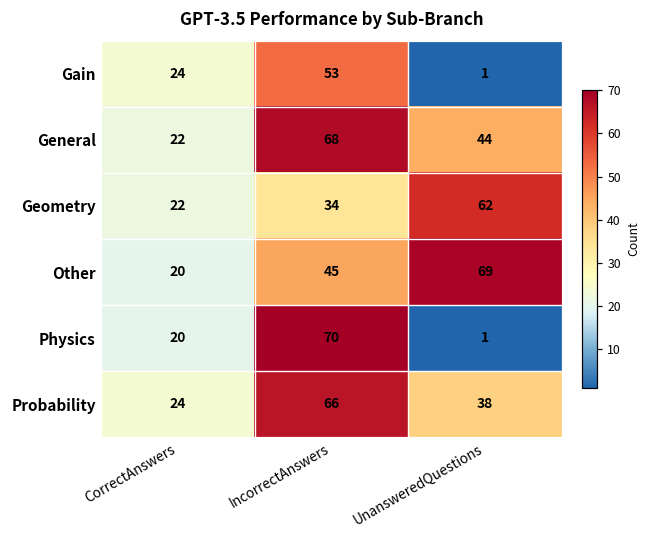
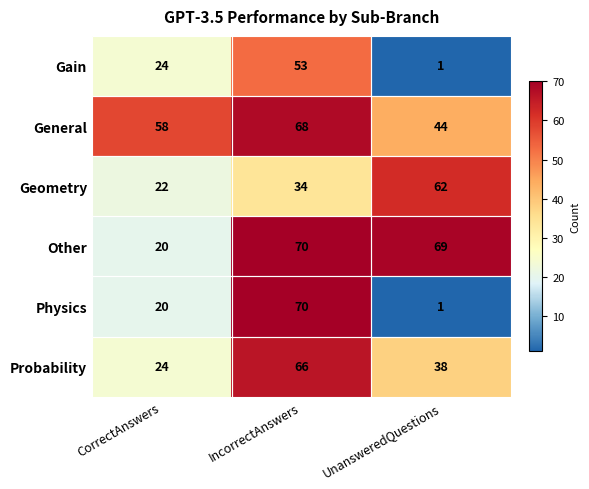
General, CorrectAnswers: 22 -> 58
Other, IncorrectAnswers: 45 -> 70
